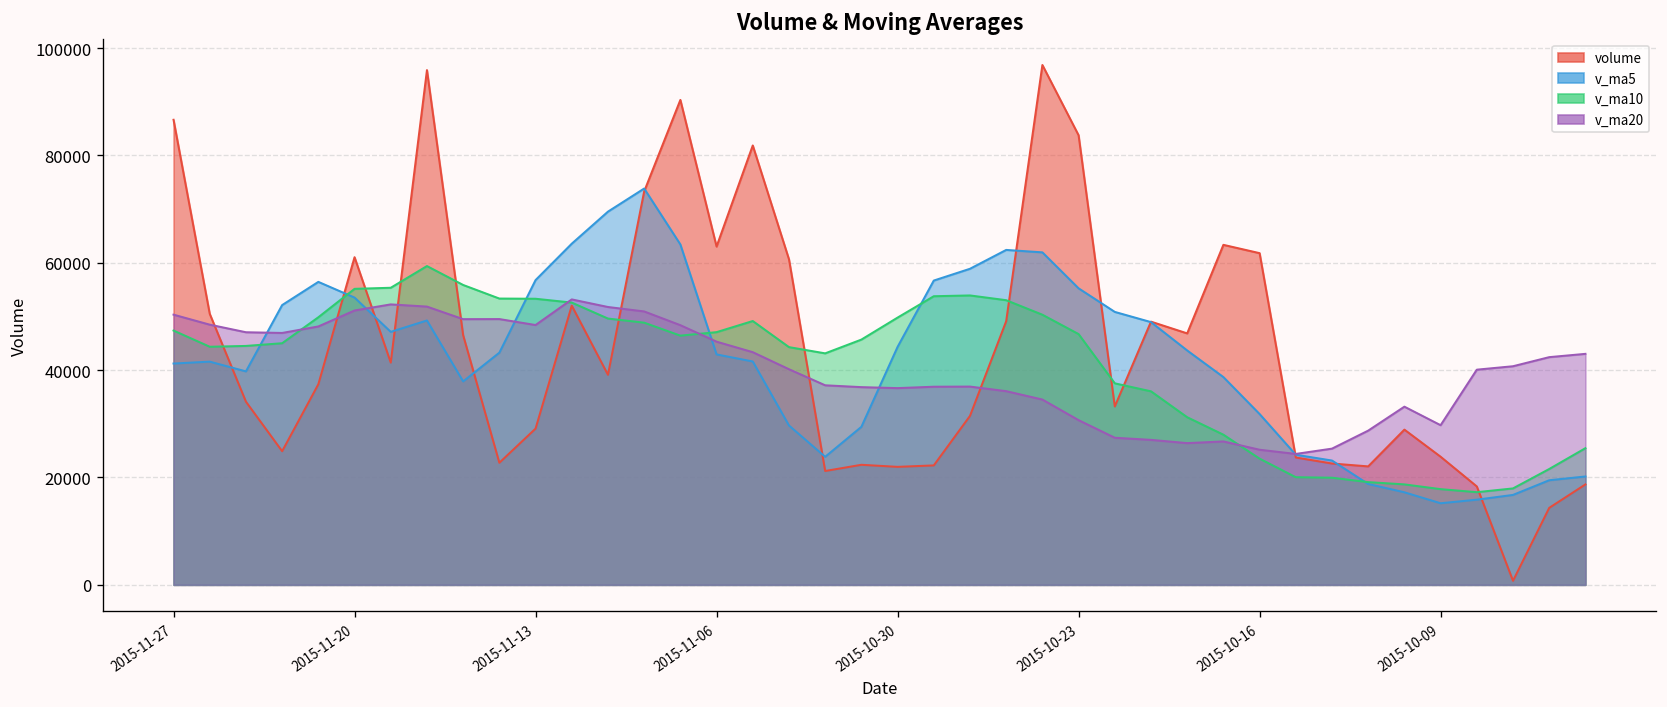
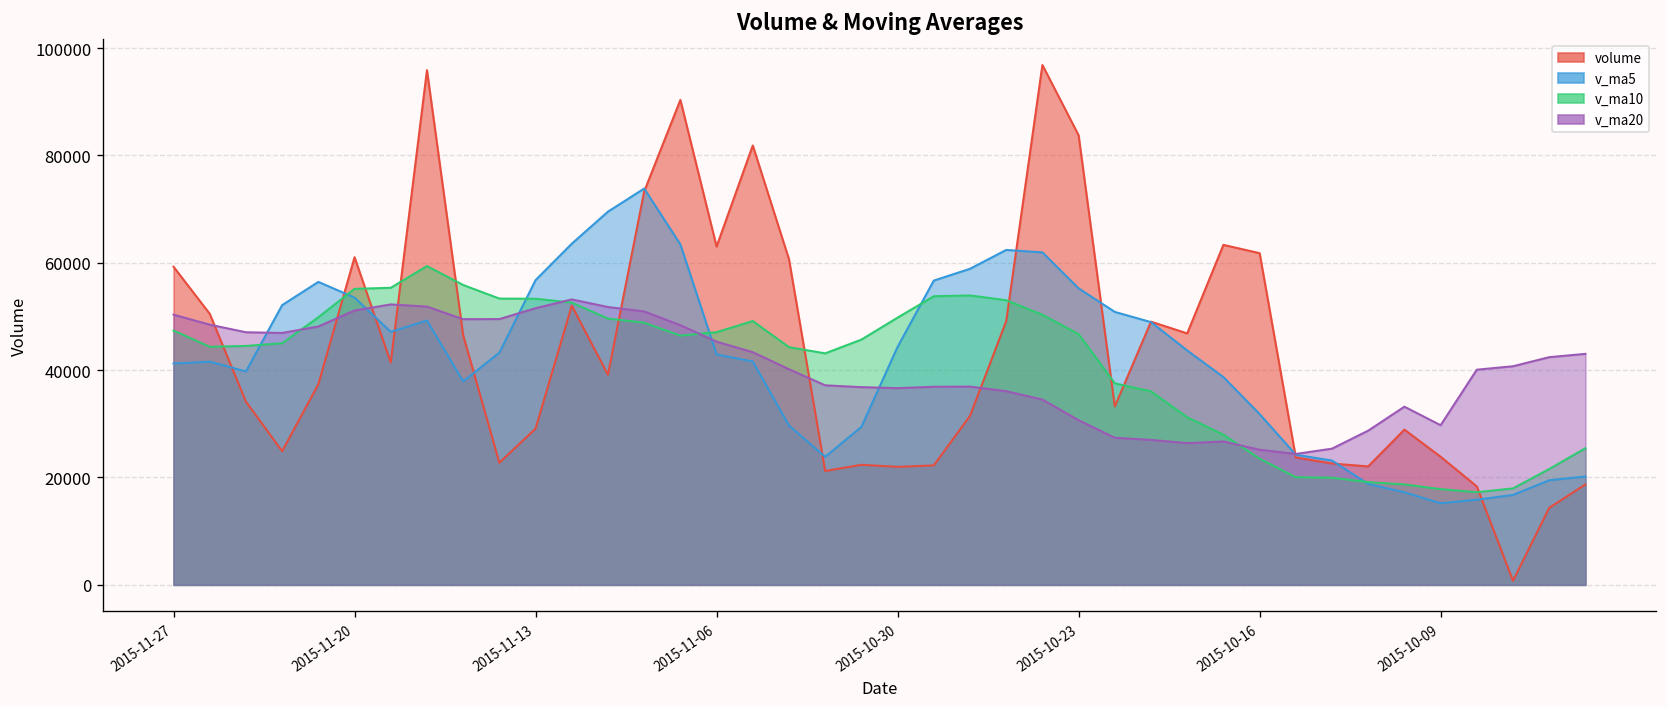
volume, 2015-11-27: 87000 -> 59000
v_ma20, 2015-11-13: 48000 -> 52000
